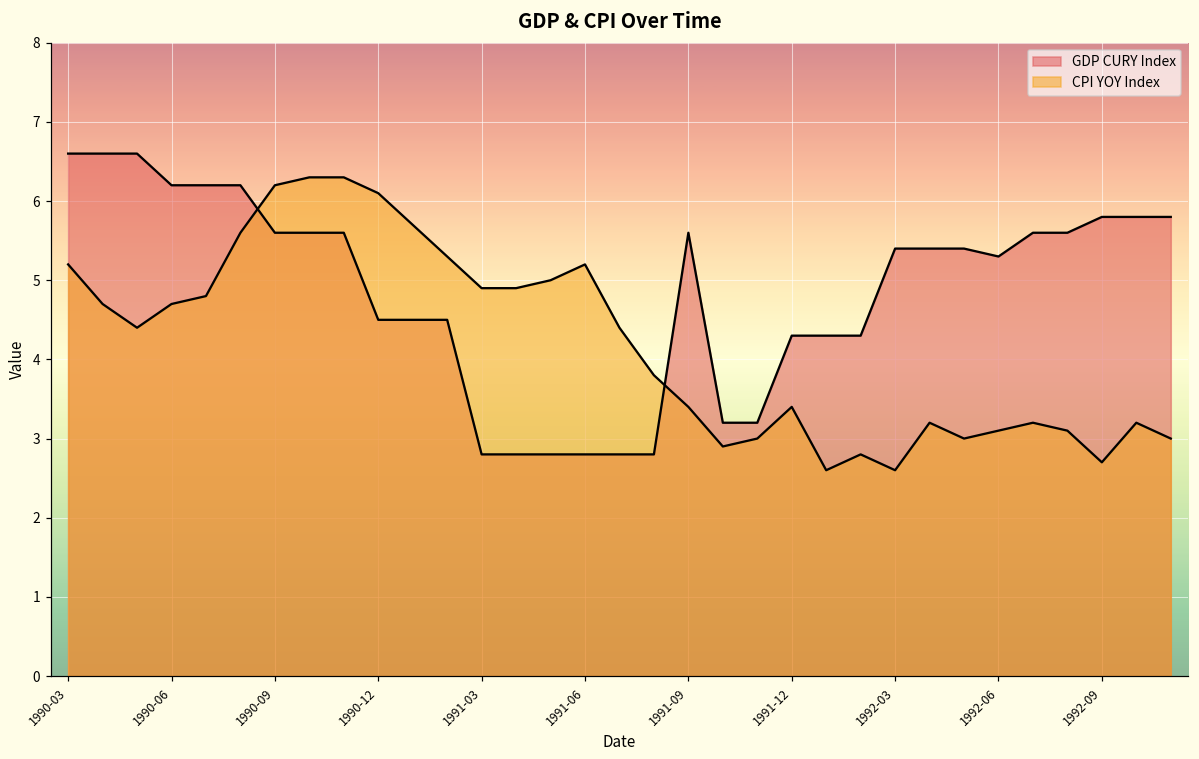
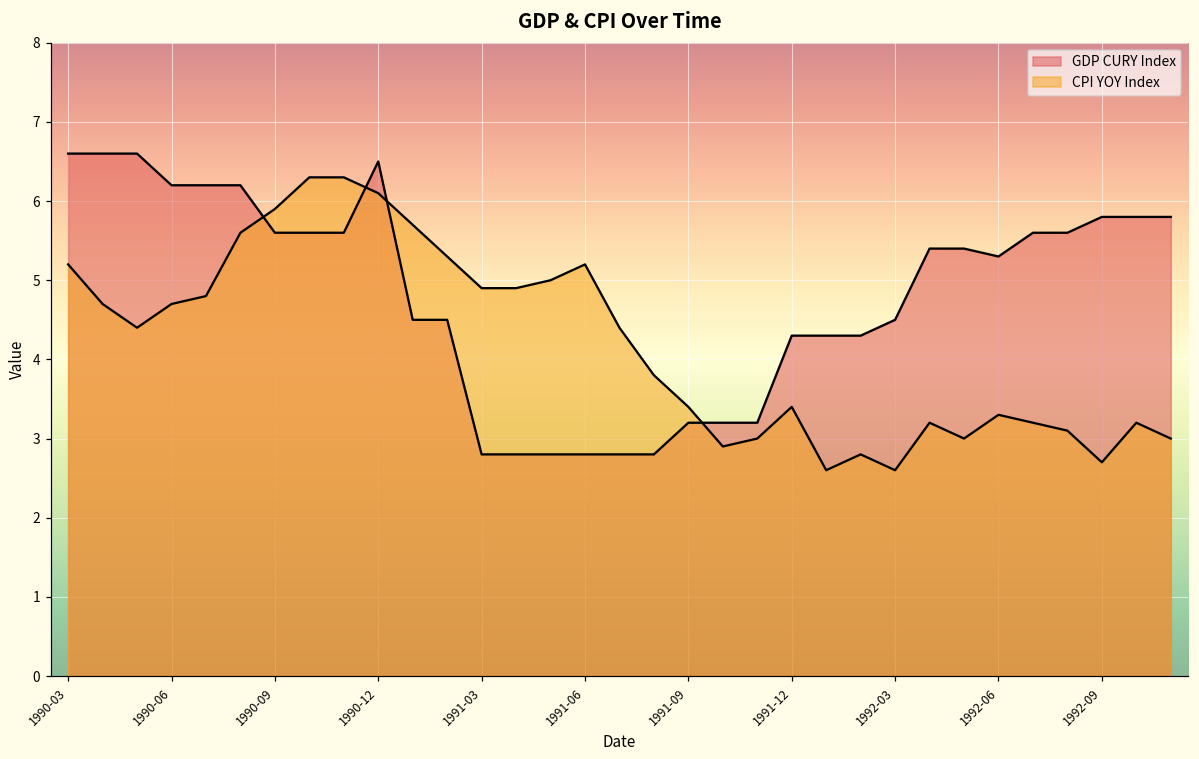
CPI YOY Index, 1990-09: 6.2 -> 5.9
GDP CURY Index, 1990-12: 4.5 -> 6.5
GDP CURY Index, 1991-09: 5.6 -> 3.2
GDP CURY Index, 1992-03: 5.4 -> 4.5
CPI YOY Index, 1992-06: 3.1 -> 3.3
